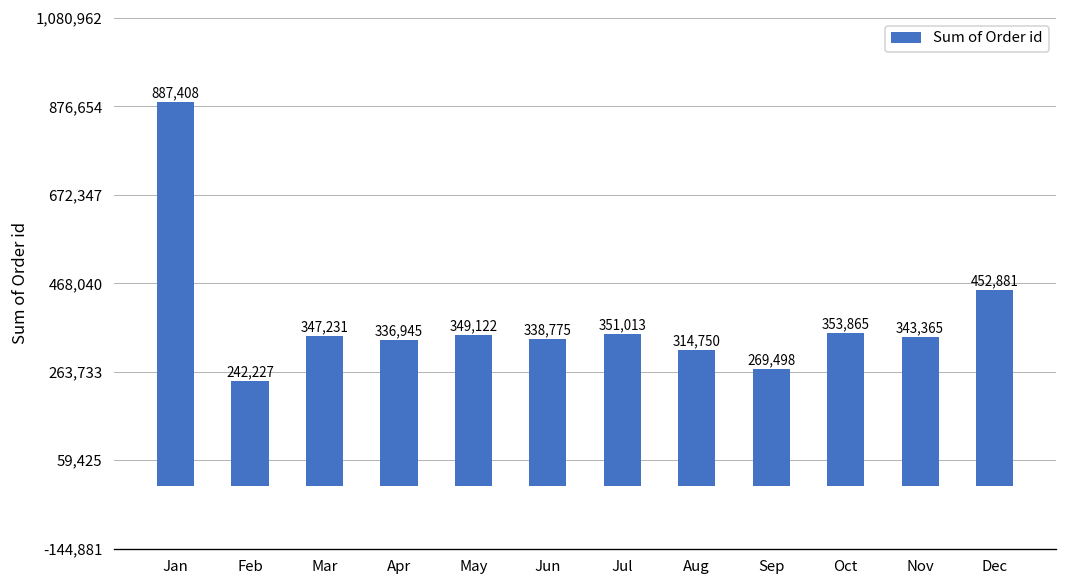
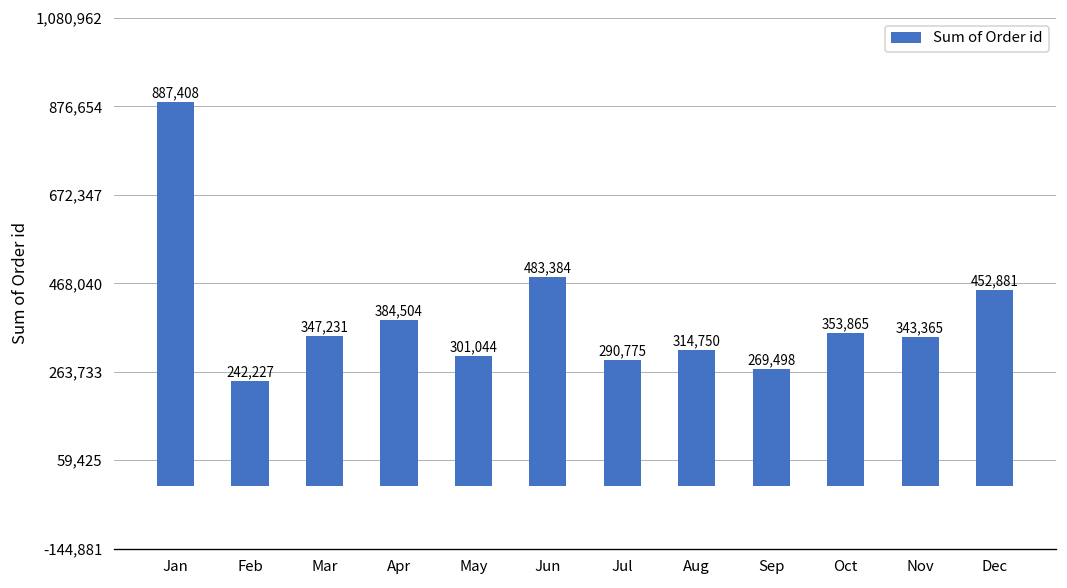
Apr: 336,945 -> 384,504
May: 349,122 -> 301,044
Jun: 338,775 -> 483,384
Jul: 351,013 -> 290,775
